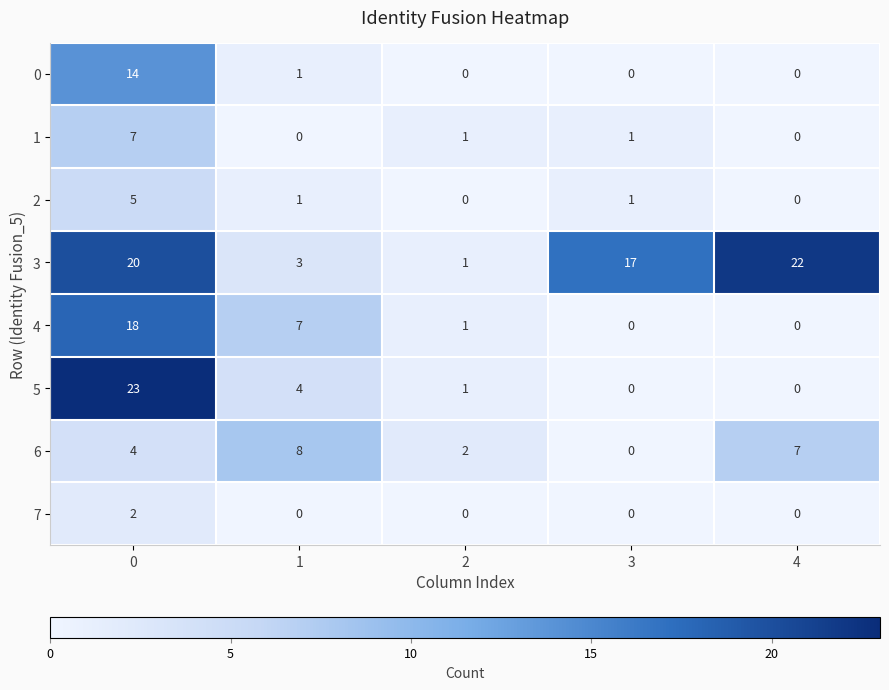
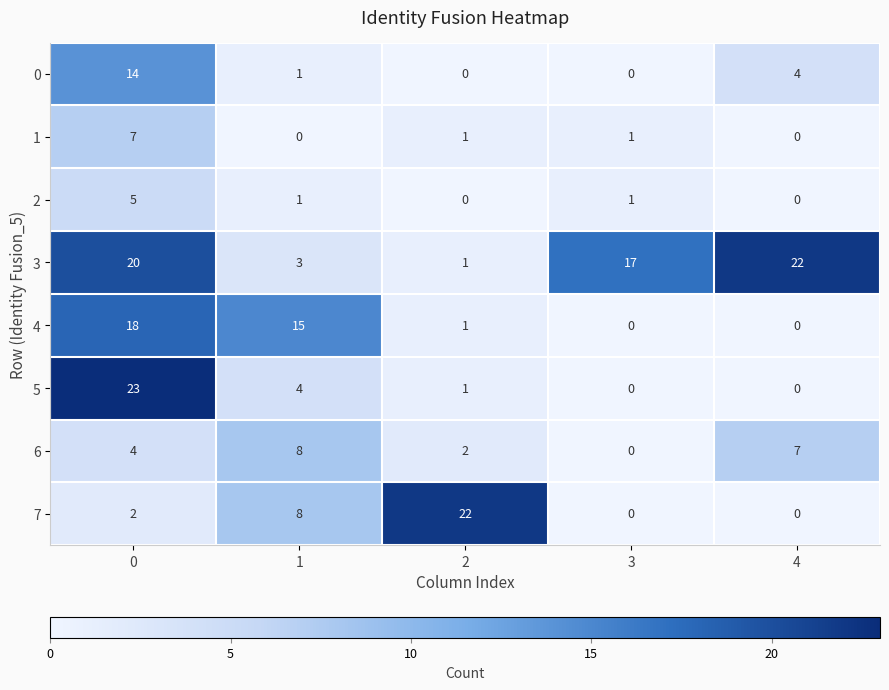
0, 4: 0 -> 4
4, 1: 7 -> 15
7, 1: 0 -> 8
7, 2: 0 -> 22
